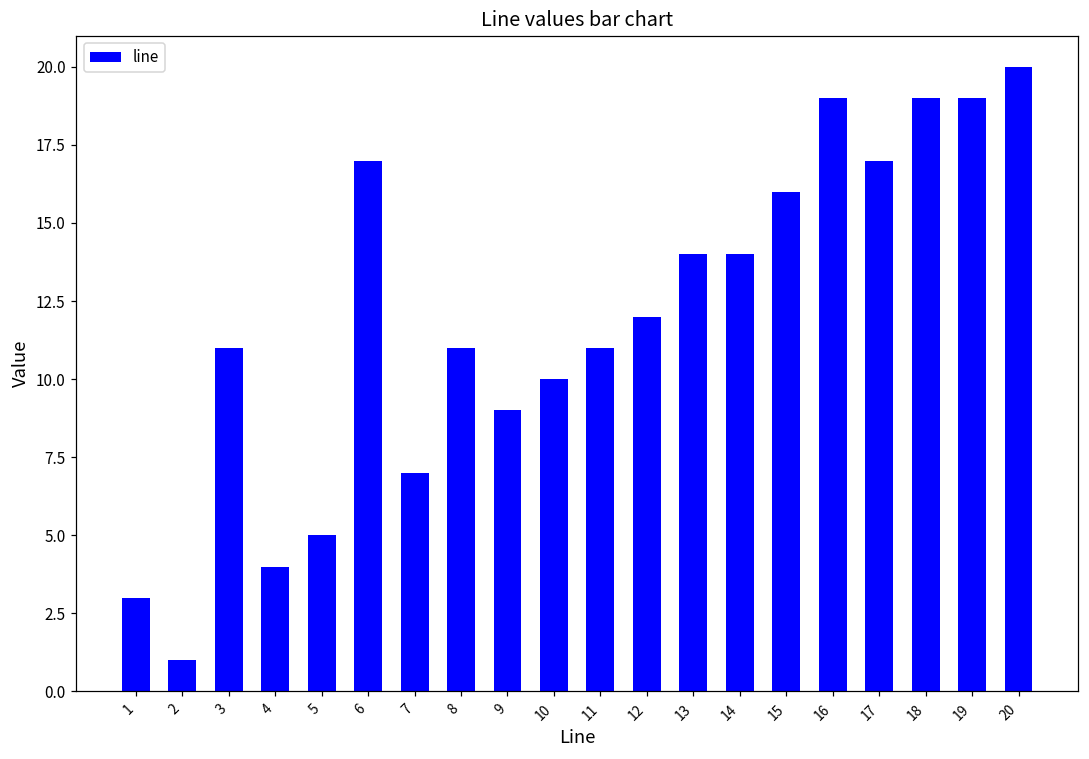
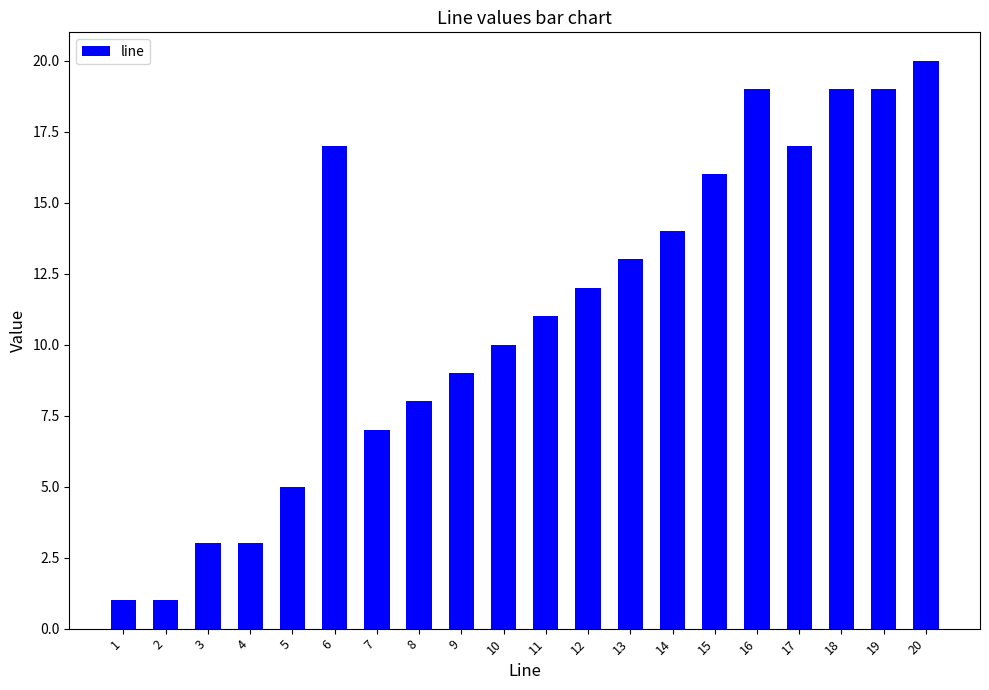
1: 3 -> 1
3: 11 -> 3
4: 4 -> 3
8: 11 -> 8
13: 14 -> 13
